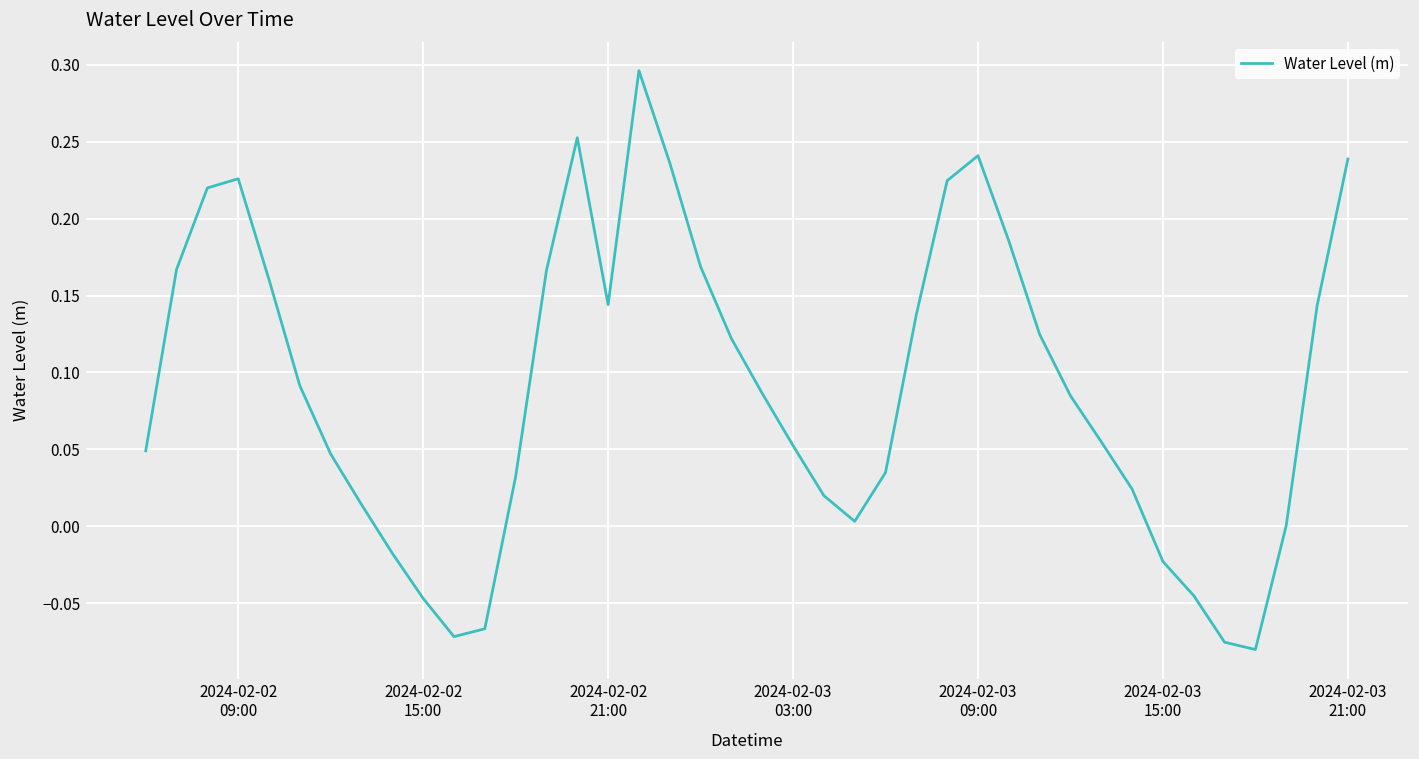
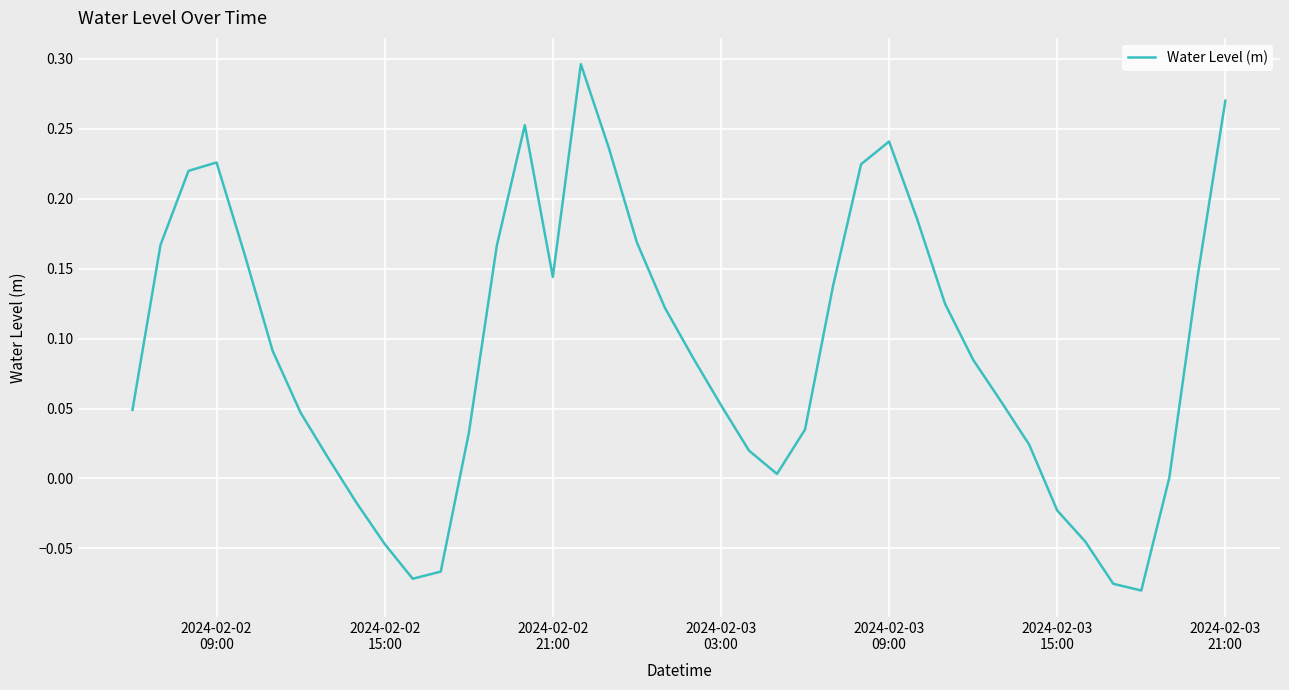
2024-02-03 21:00: 0.239 -> 0.270
